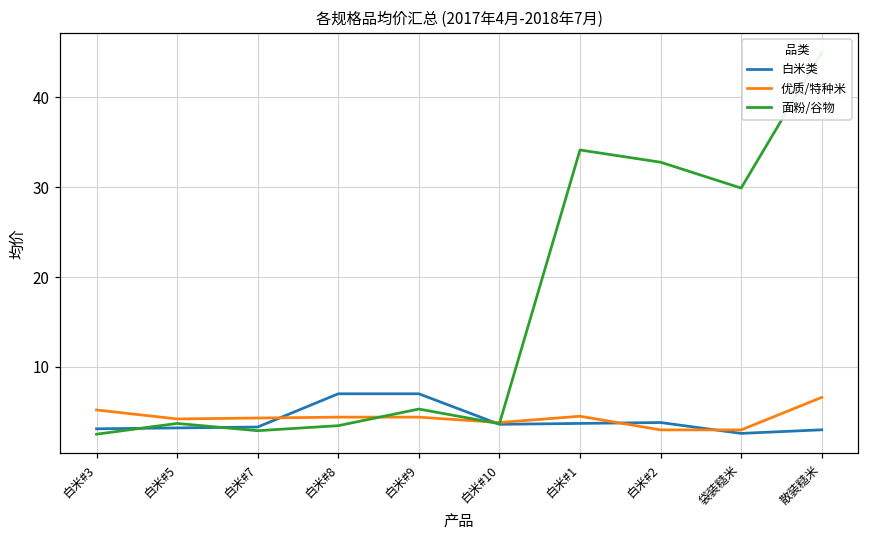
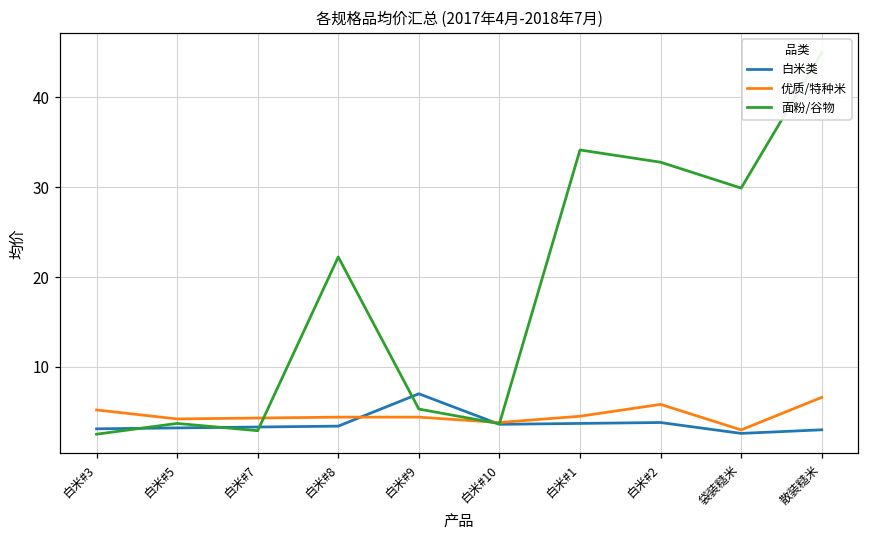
白米类, 白米#8: 7 -> 3
面粉/谷物, 白米#8: 3 -> 22
优质/特种米, 白米#2: 3 -> 6
